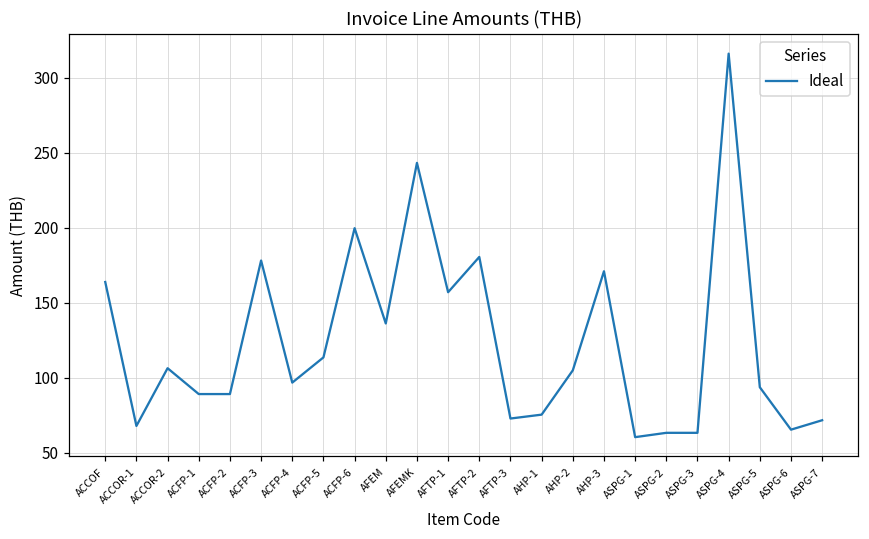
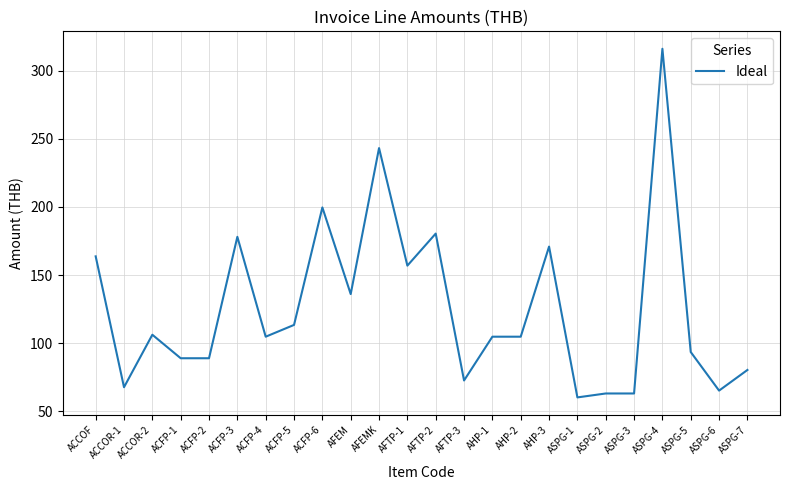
ACFP-4: 97 -> 105
AHP-1: 75 -> 105
ASPG-7: 72 -> 80
